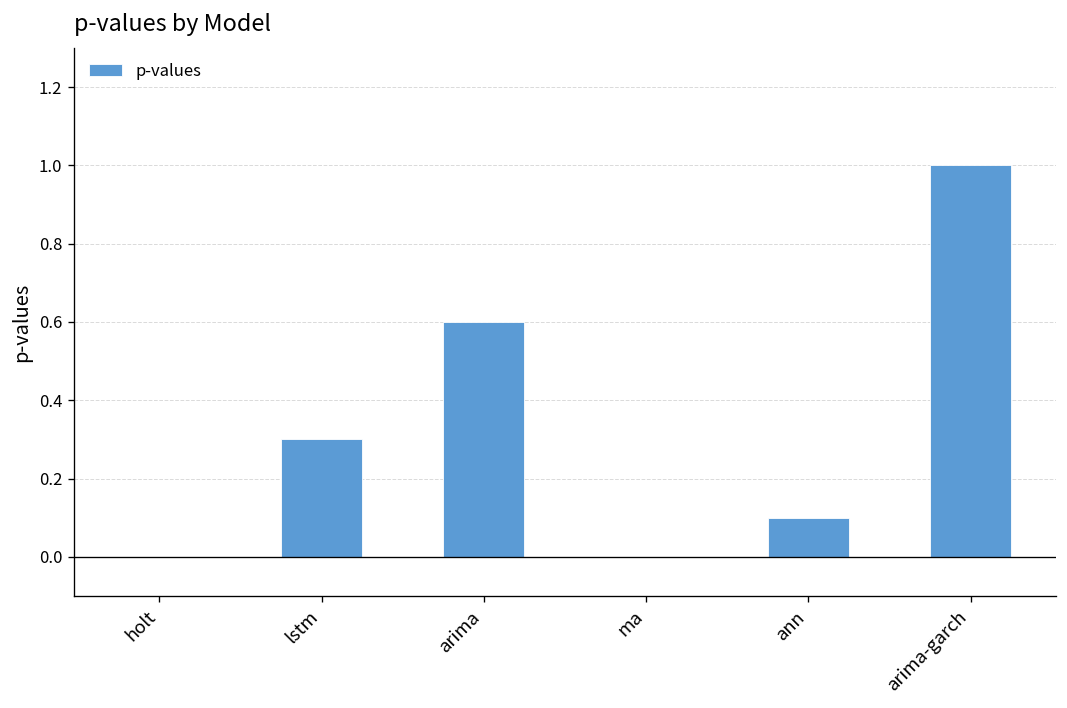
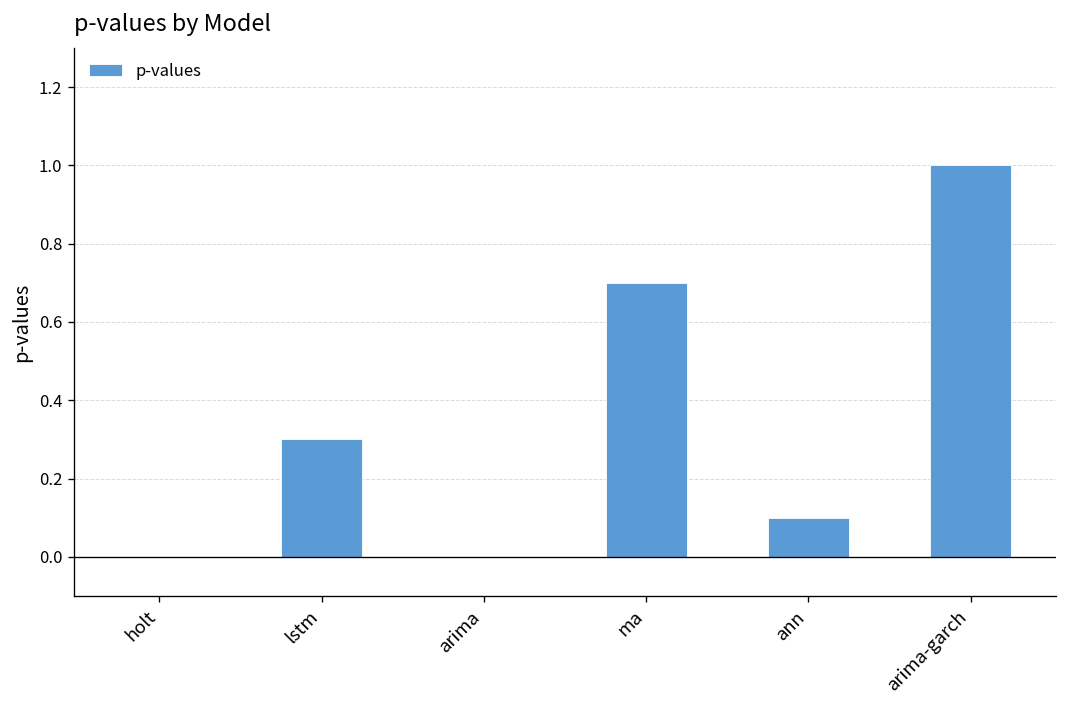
arima: 0.6 -> 0.0
ma: 0.0 -> 0.7
